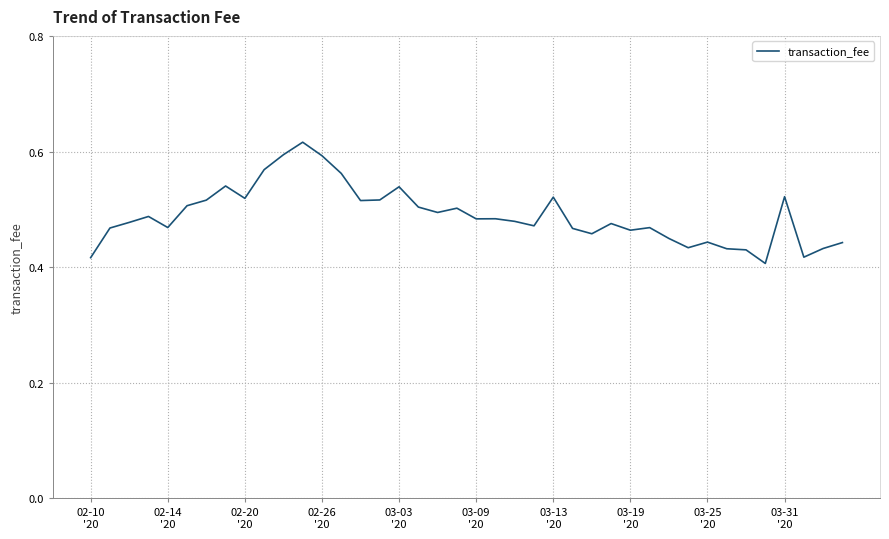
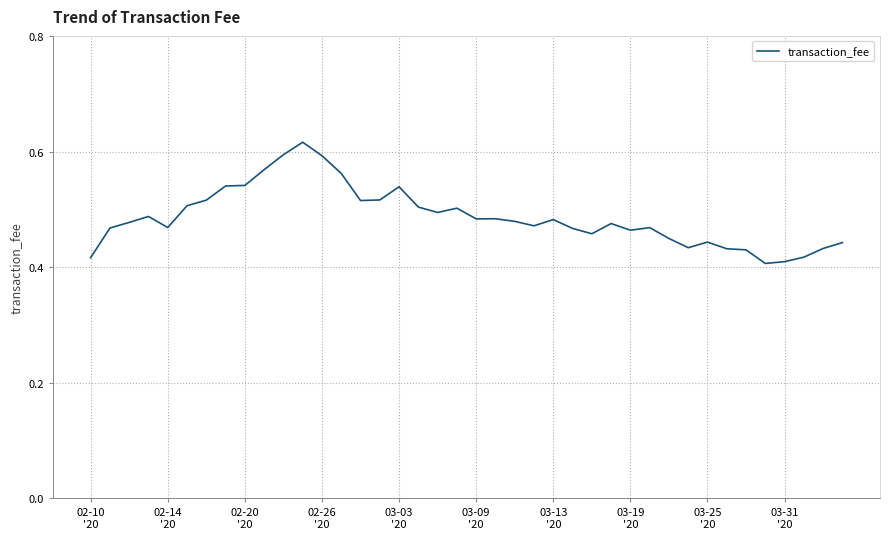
02-20 '20: 0.52 -> 0.54
03-13 '20: 0.52 -> 0.48
03-31 '20: 0.52 -> 0.41
